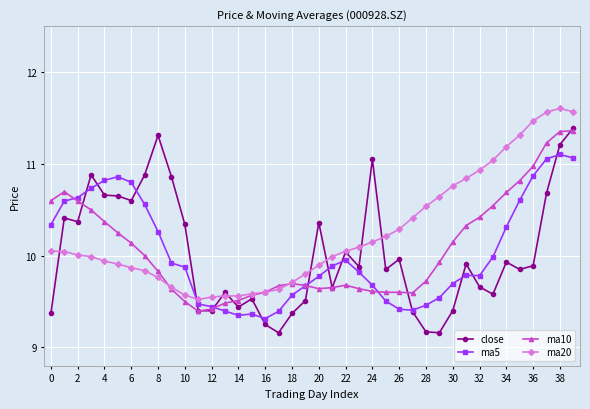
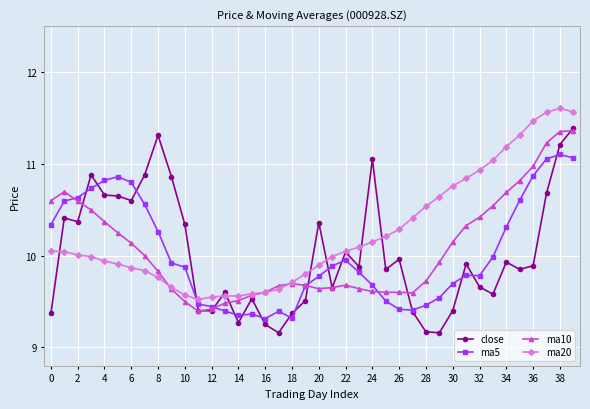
close, 14: 9.4 -> 9.3
ma5, 18: 9.6 -> 9.3
